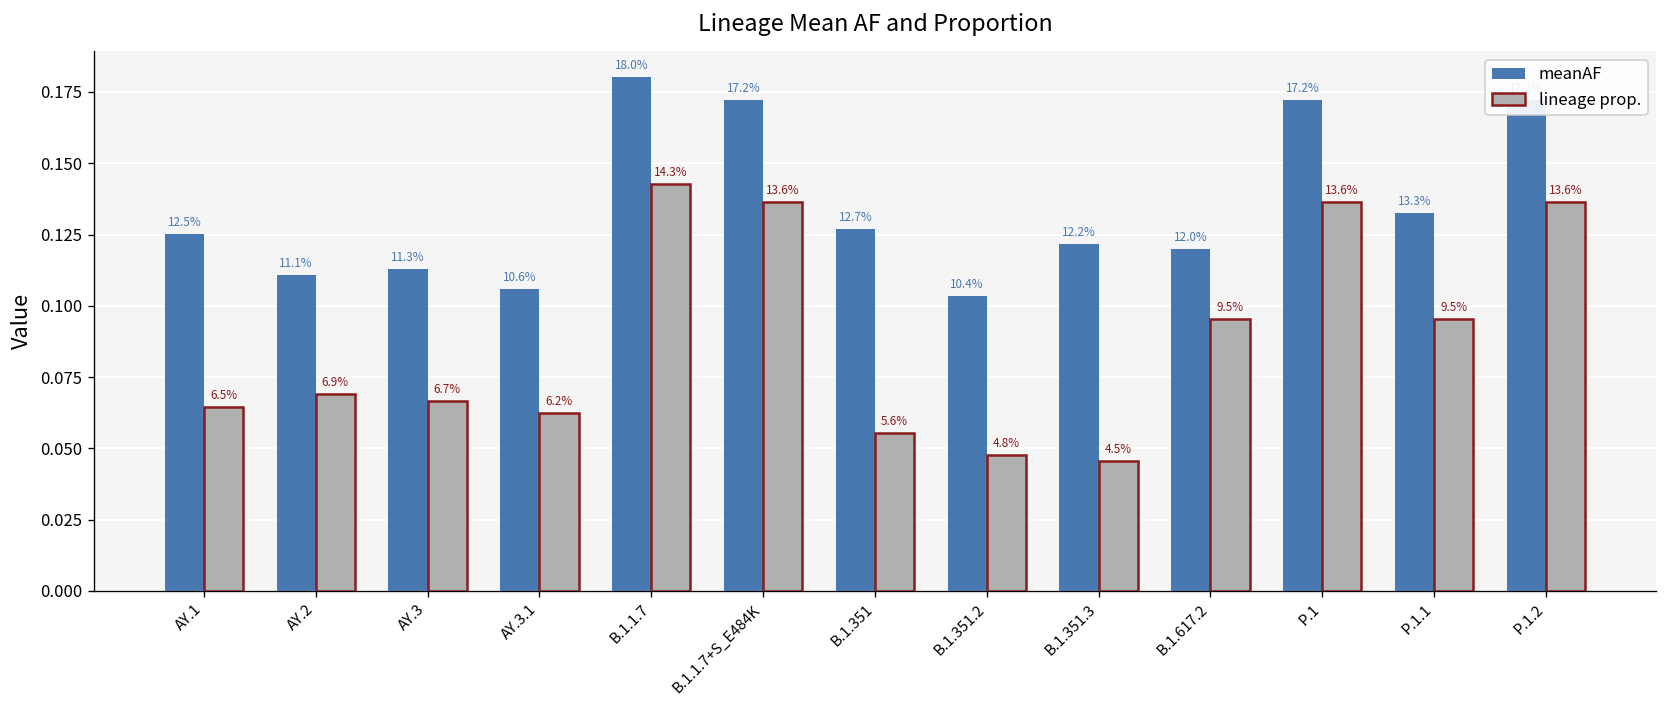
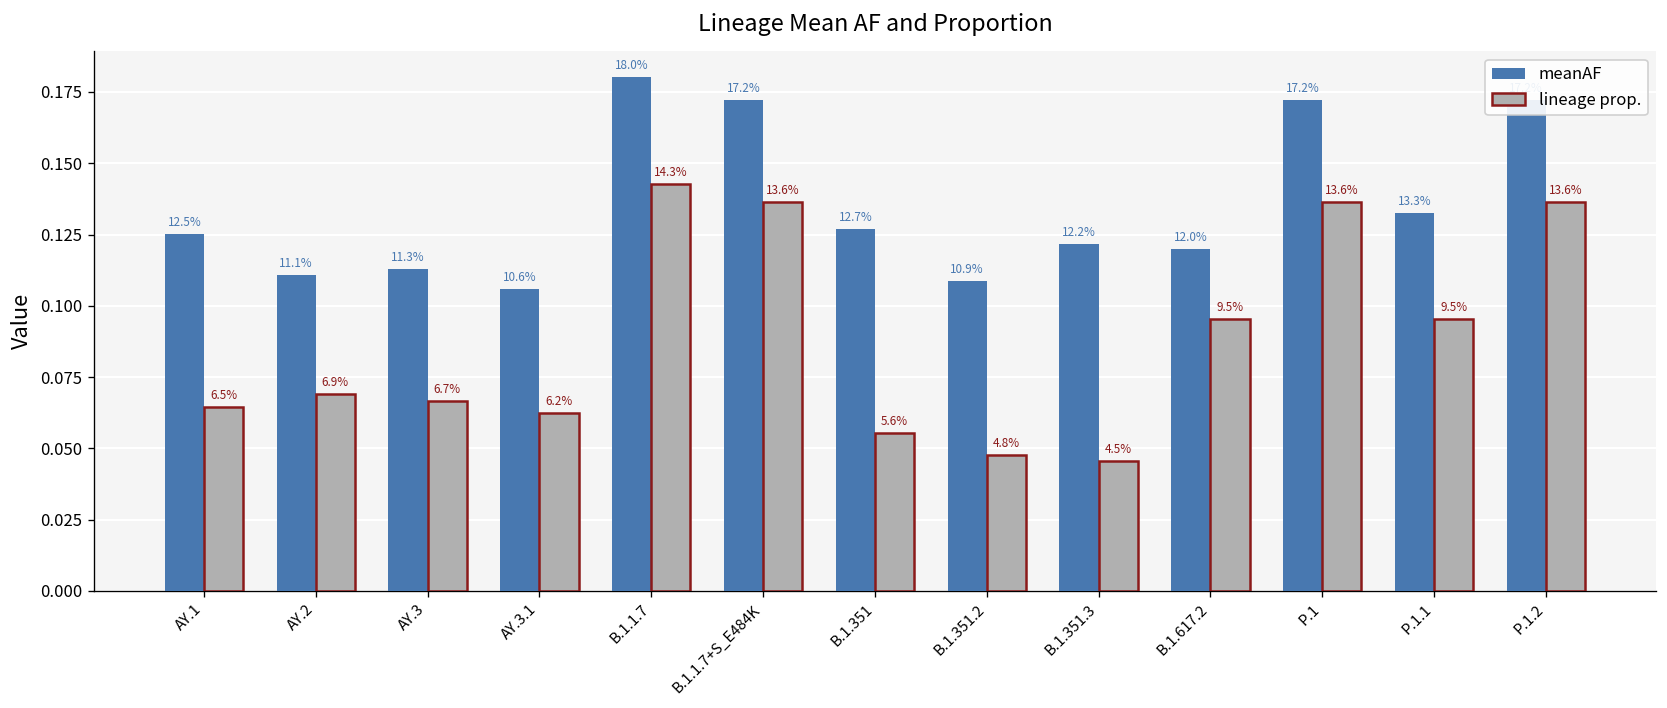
meanAF, B.1.351.2: 10.4% -> 10.9%
